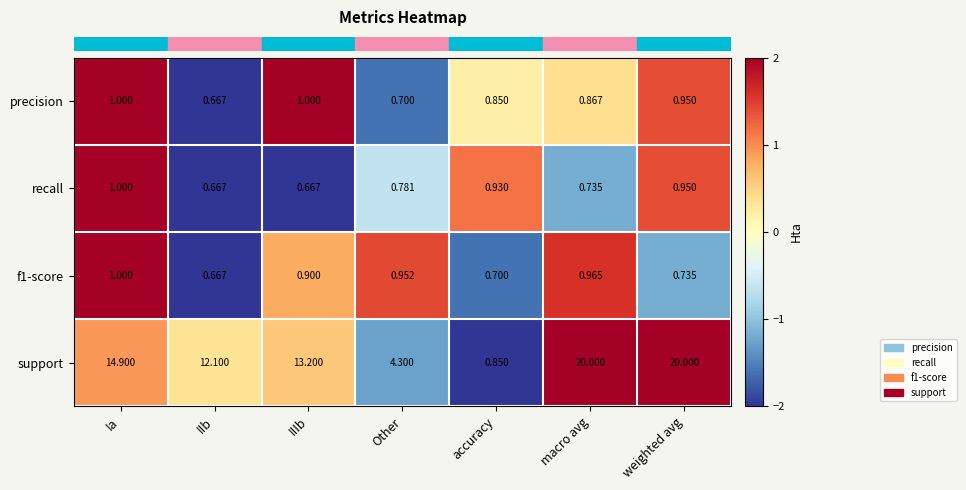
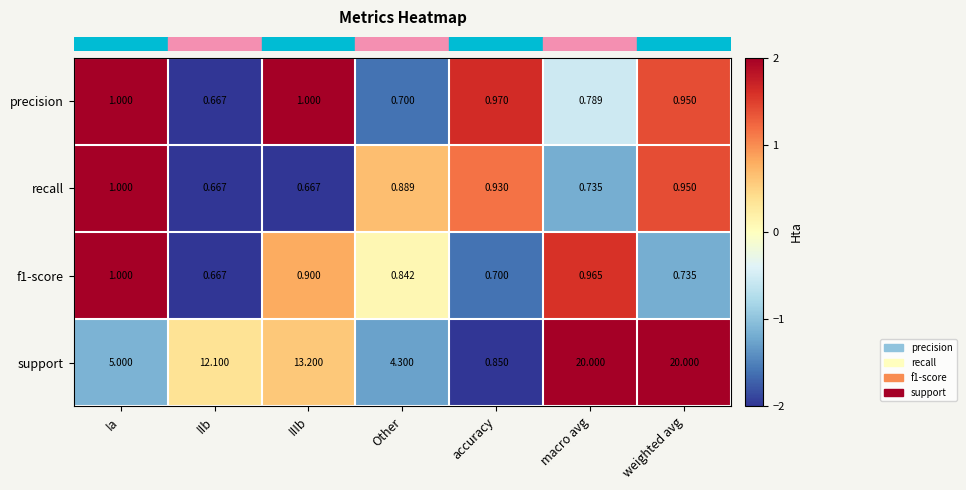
precision, accuracy: 0.850 -> 0.970
precision, macro avg: 0.867 -> 0.789
recall, Other: 0.781 -> 0.889
f1-score, Other: 0.952 -> 0.842
support, Ia: 14.900 -> 5.000
